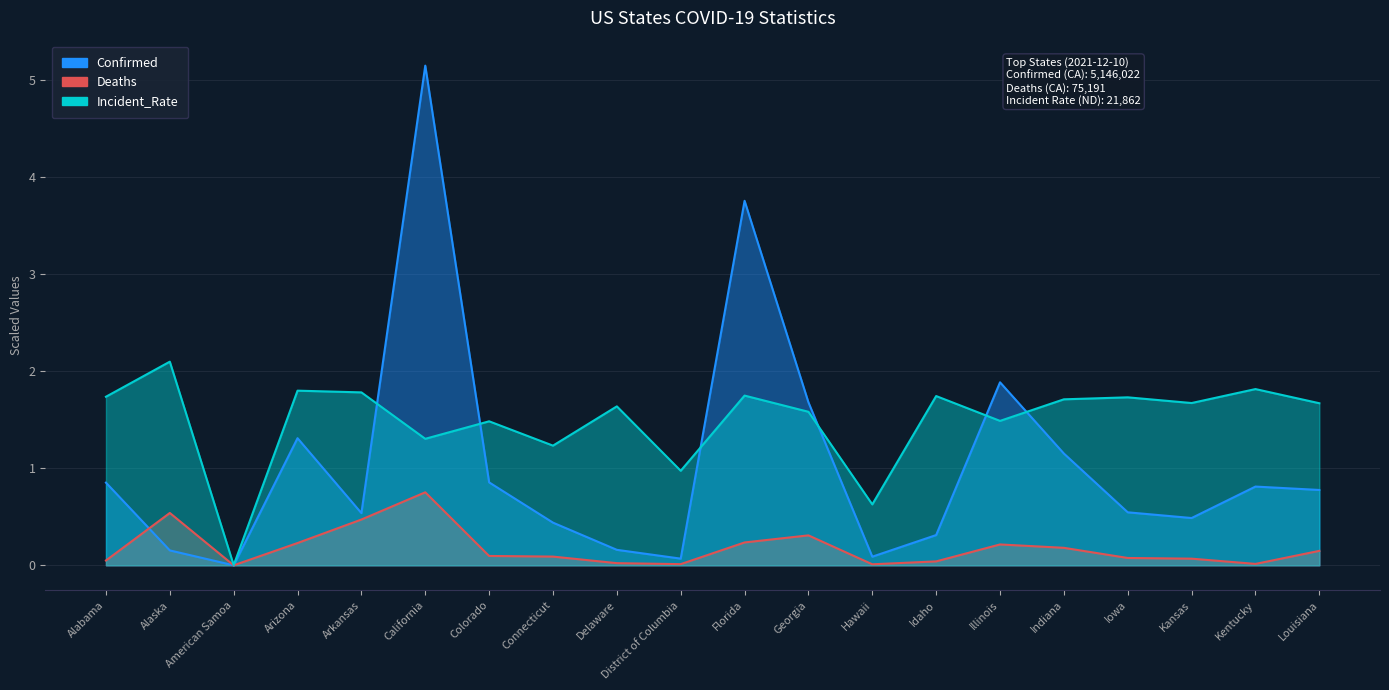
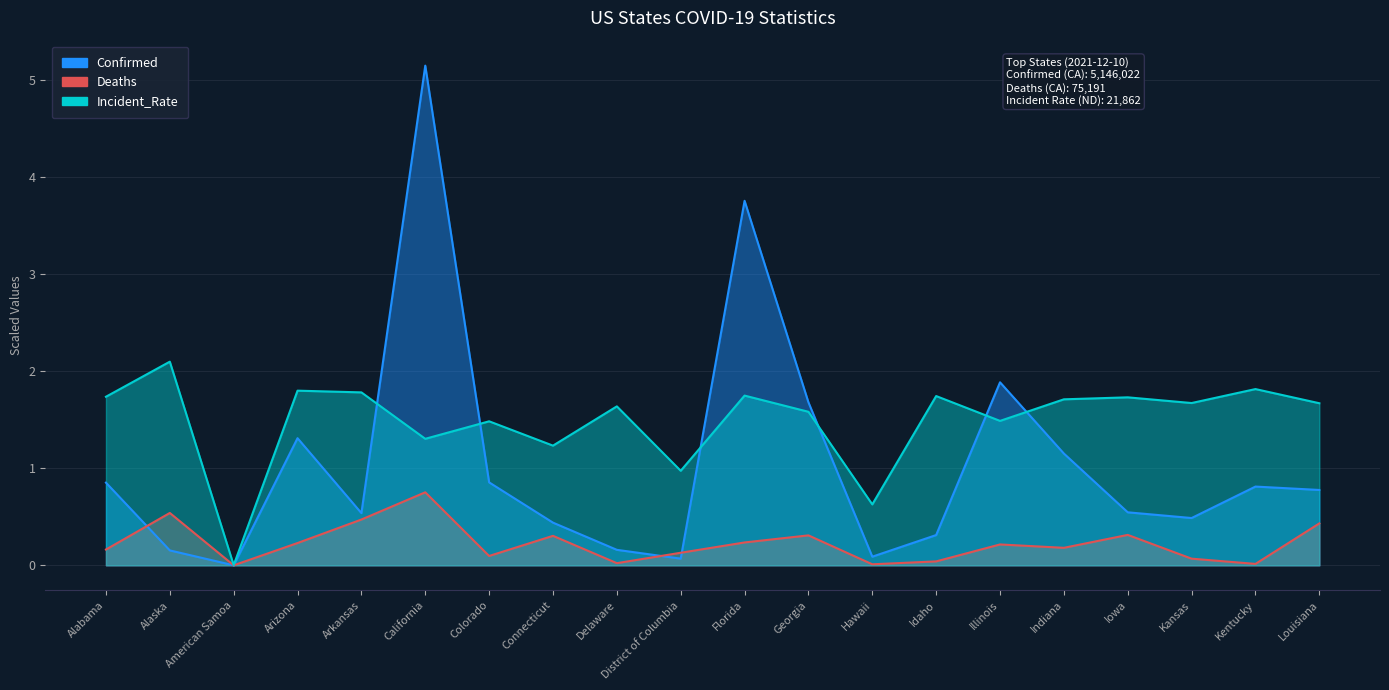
Deaths, Alabama: 0.0 -> 0.2
Deaths, Connecticut: 0.1 -> 0.3
Deaths, District of Columbia: 0.0 -> 0.1
Deaths, Iowa: 0.1 -> 0.3
Deaths, Louisiana: 0.1 -> 0.4
